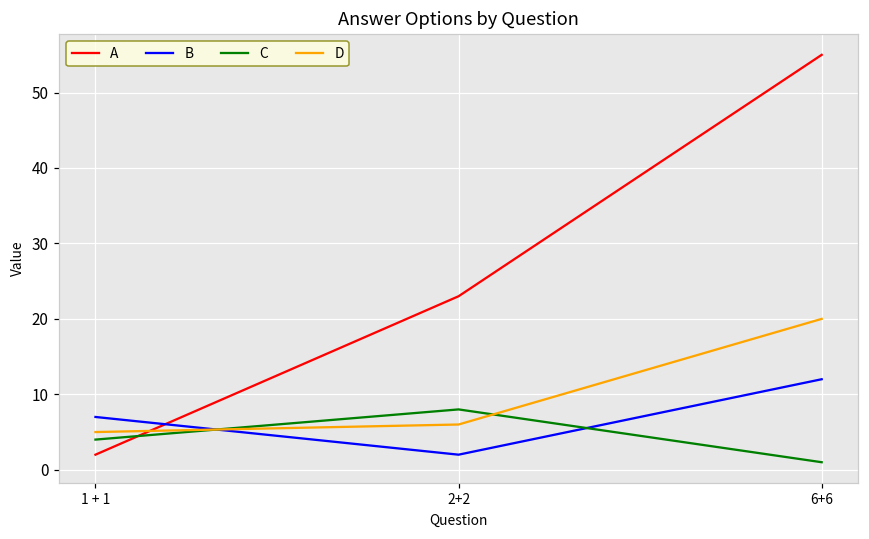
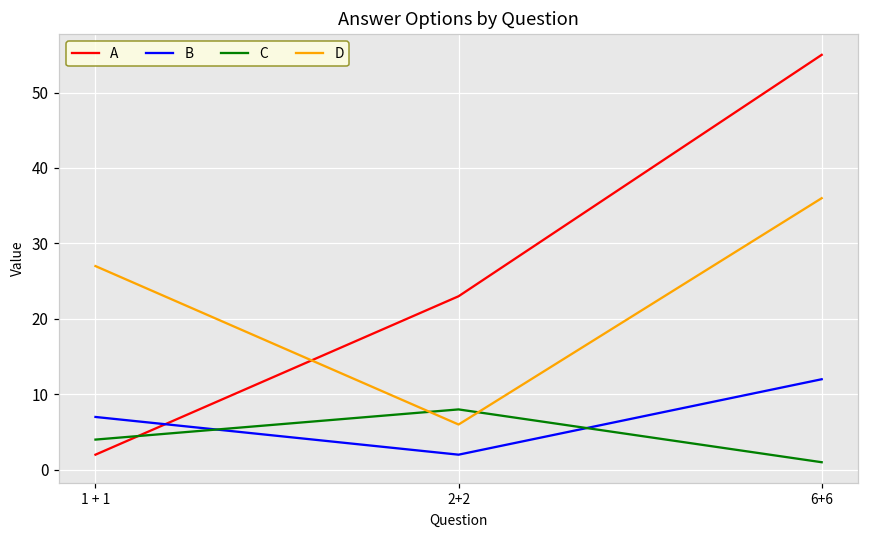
D, 1 + 1: 5 -> 27
D, 6+6: 20 -> 36
